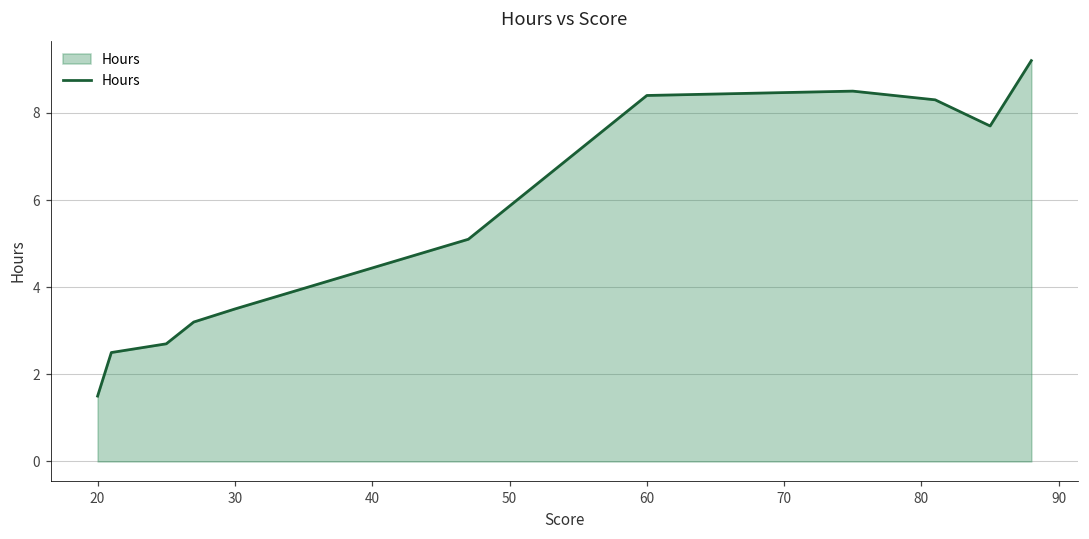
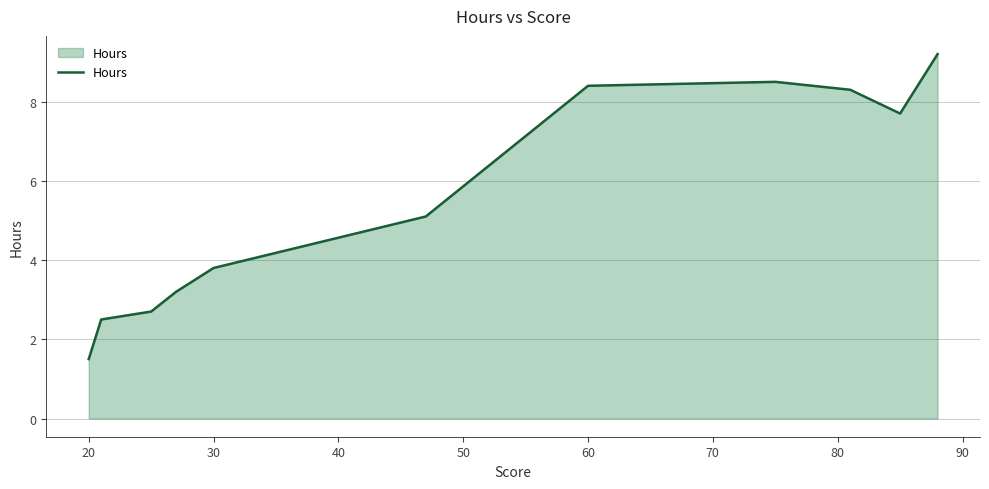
30: 3.5 -> 3.8
